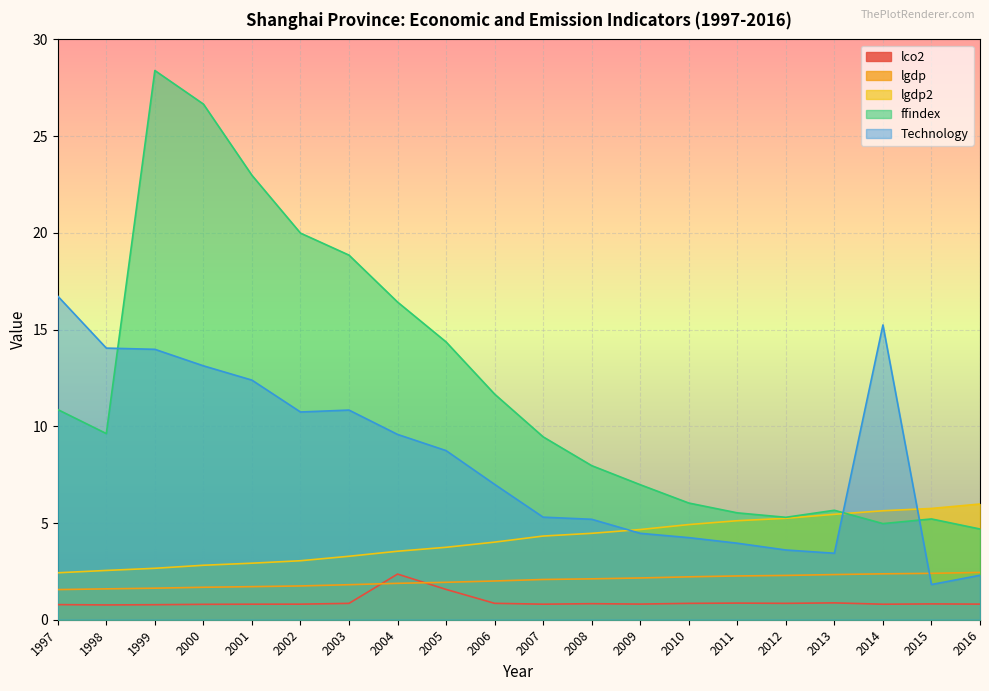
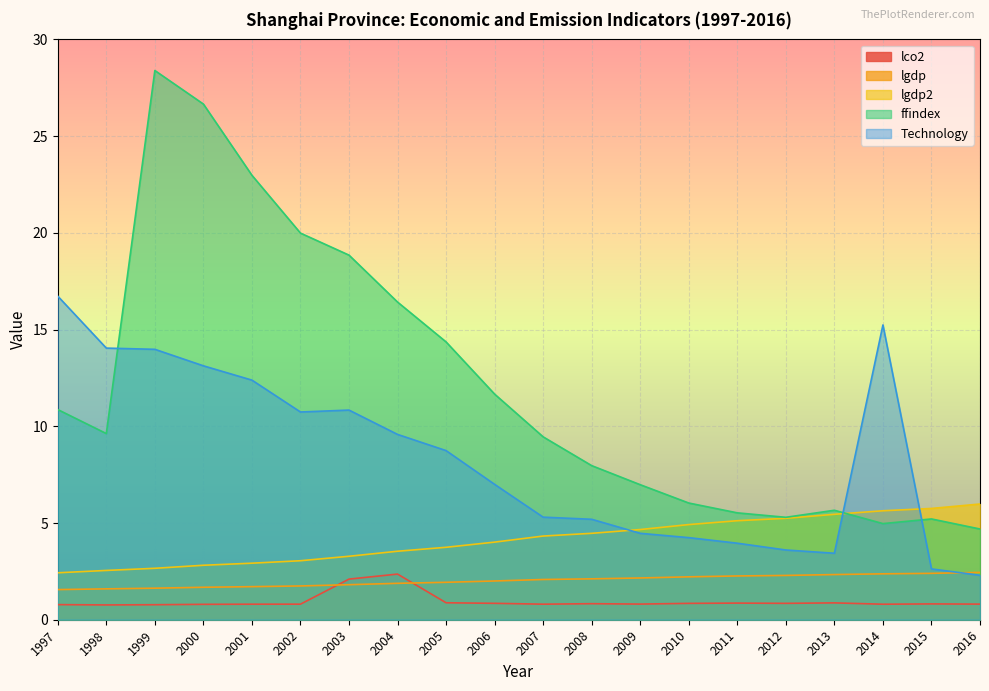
lco2, 2003: 0.8 -> 2.1
lco2, 2005: 1.6 -> 0.9
Technology, 2015: 1.8 -> 2.6
